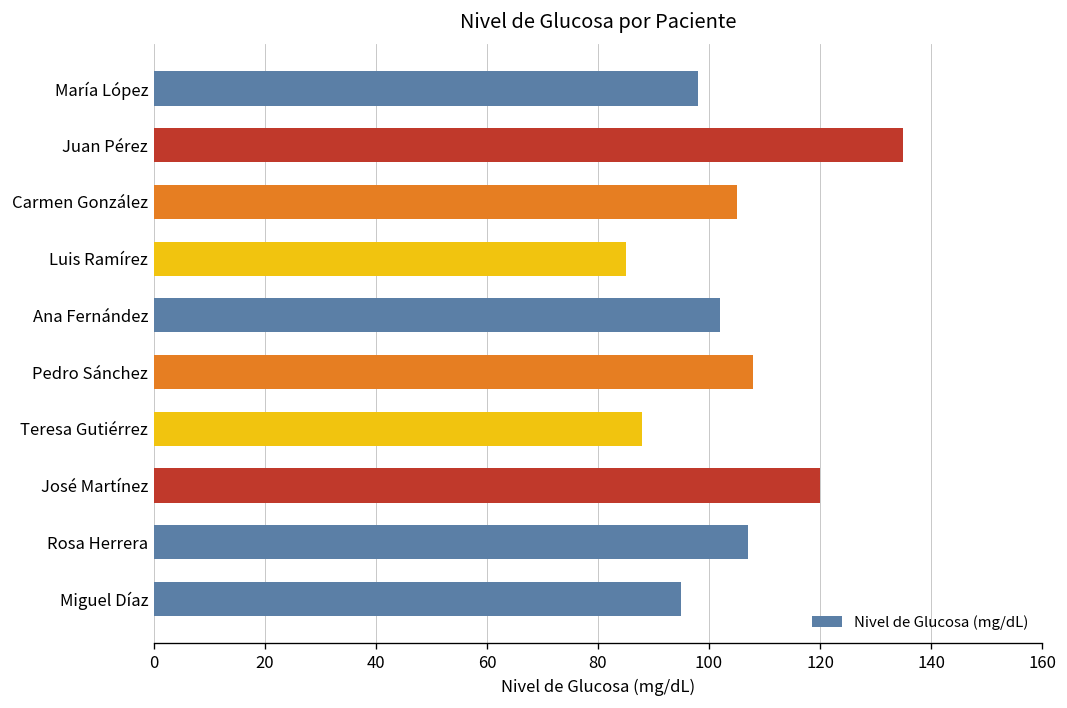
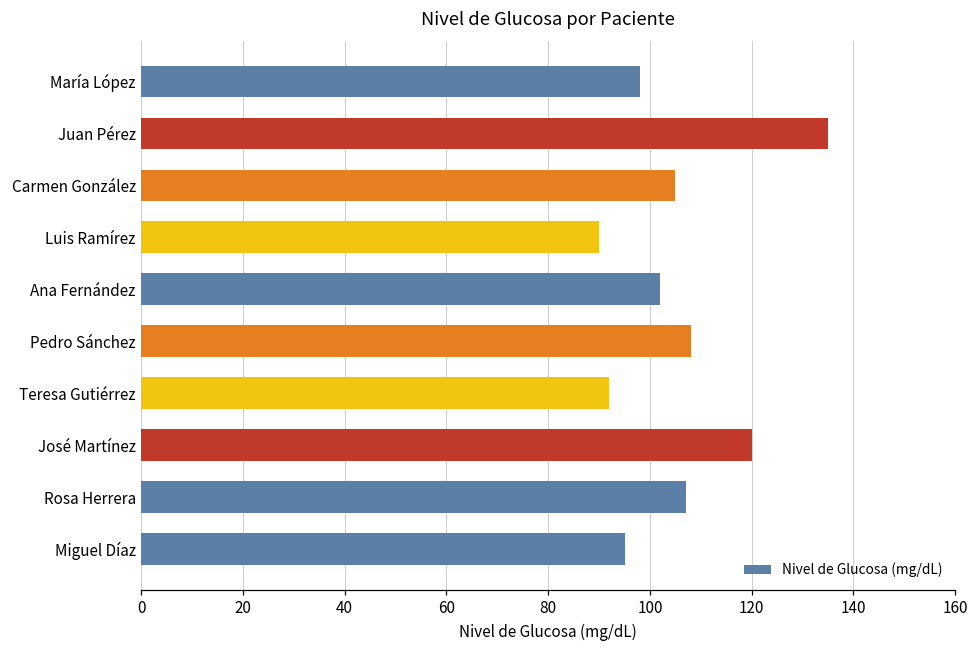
Luis Ramírez: 85 -> 90
Teresa Gutiérrez: 88 -> 92
